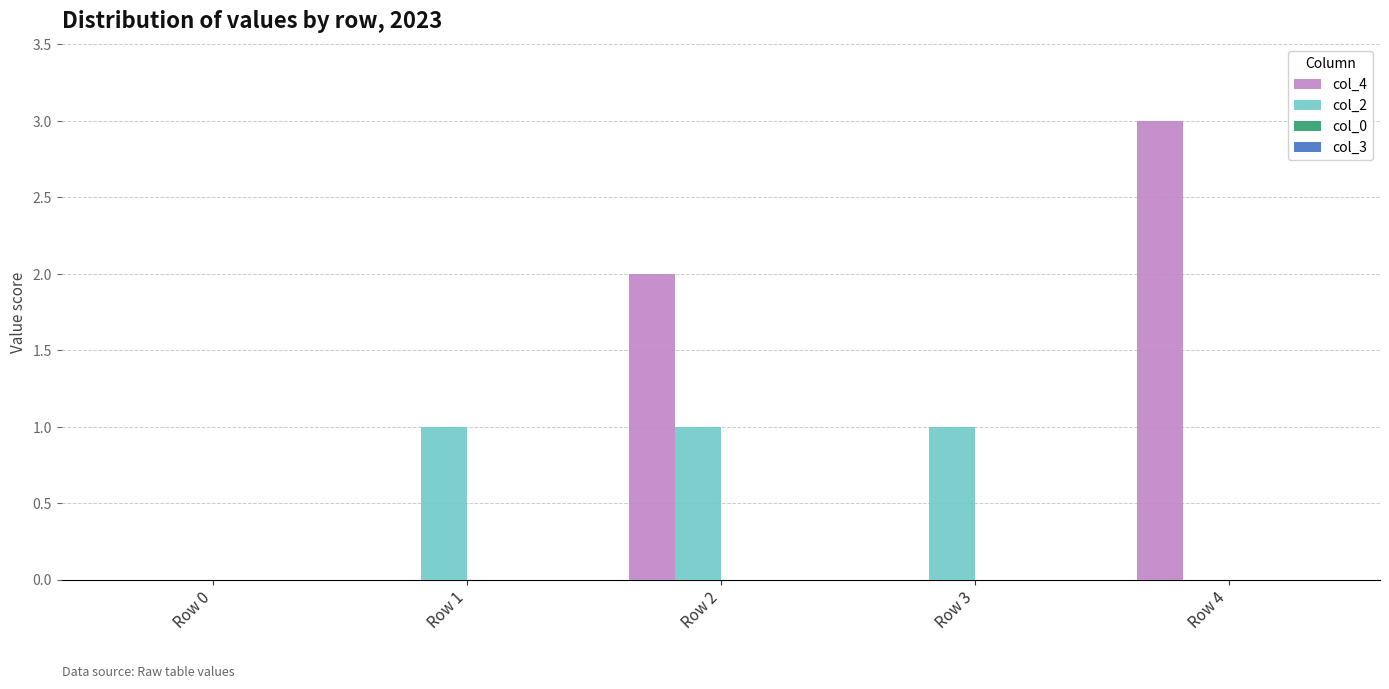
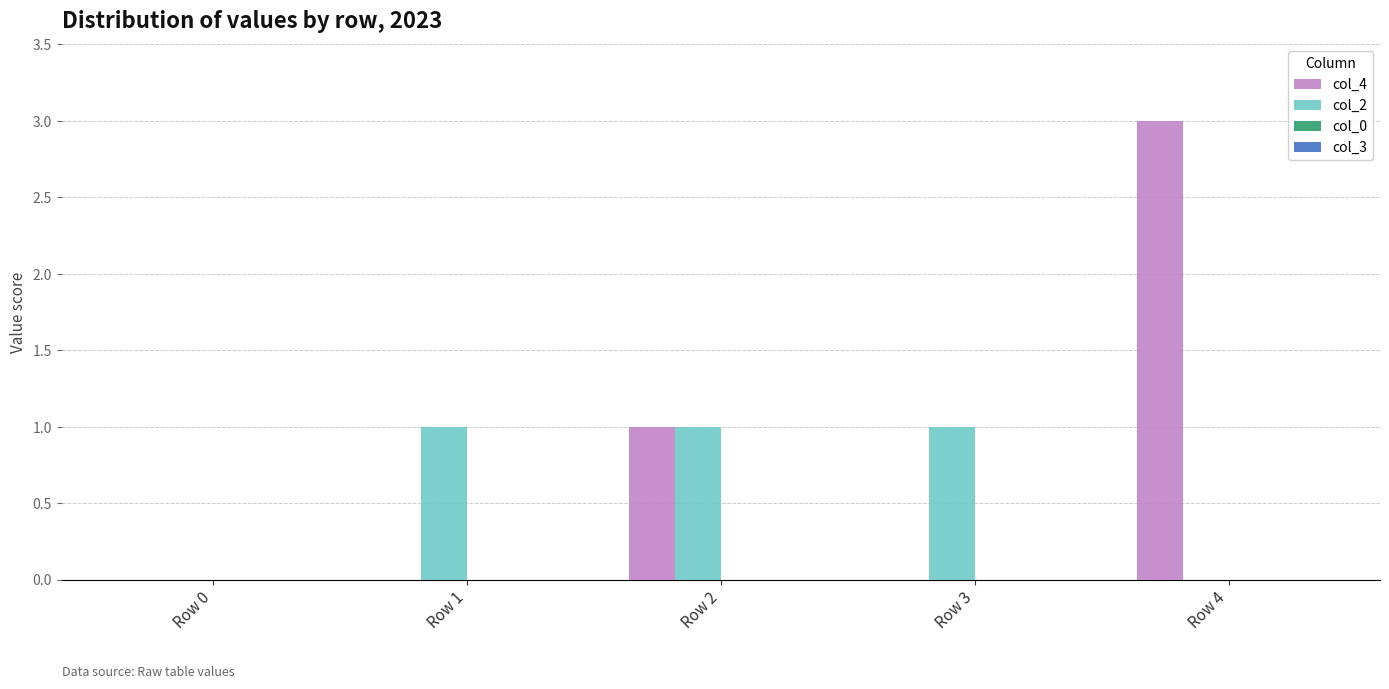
col_4, Row 2: 2 -> 1
